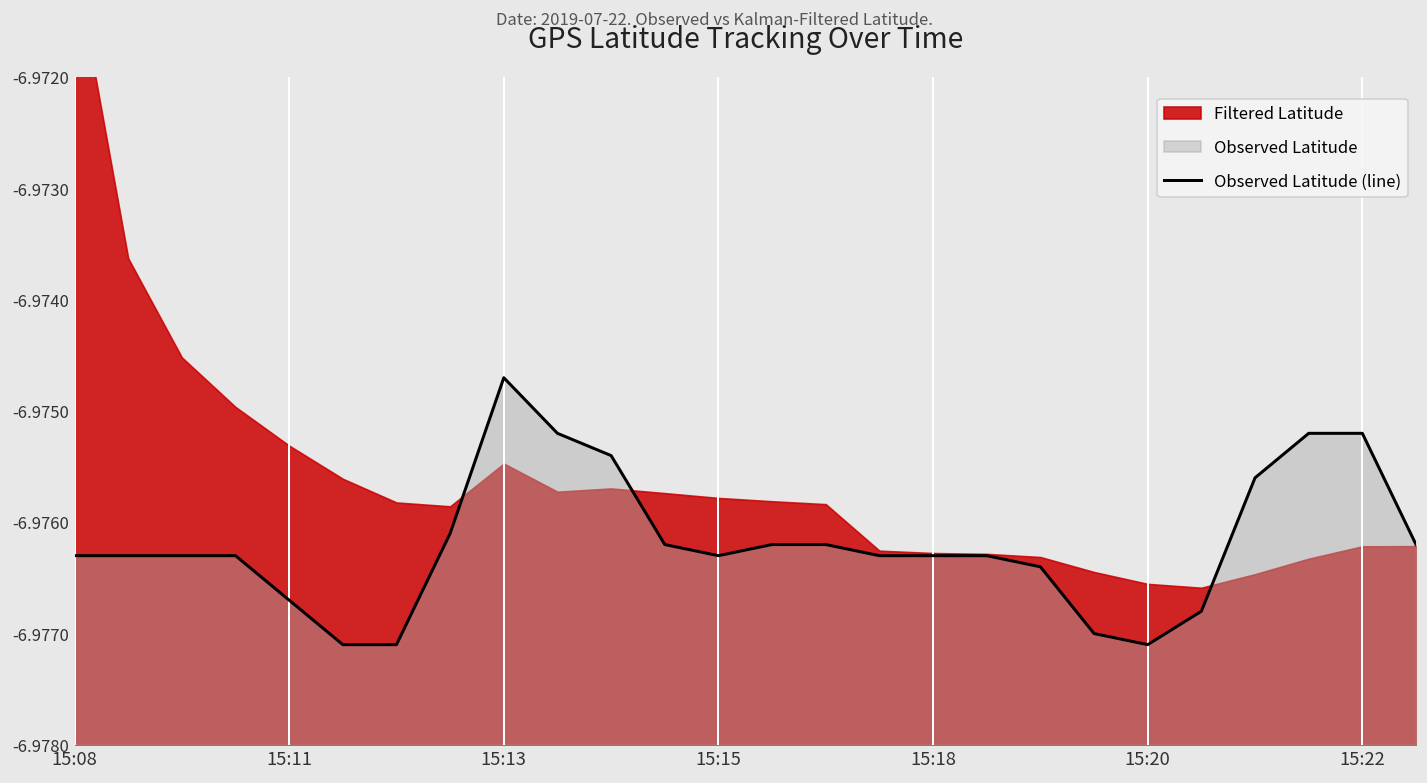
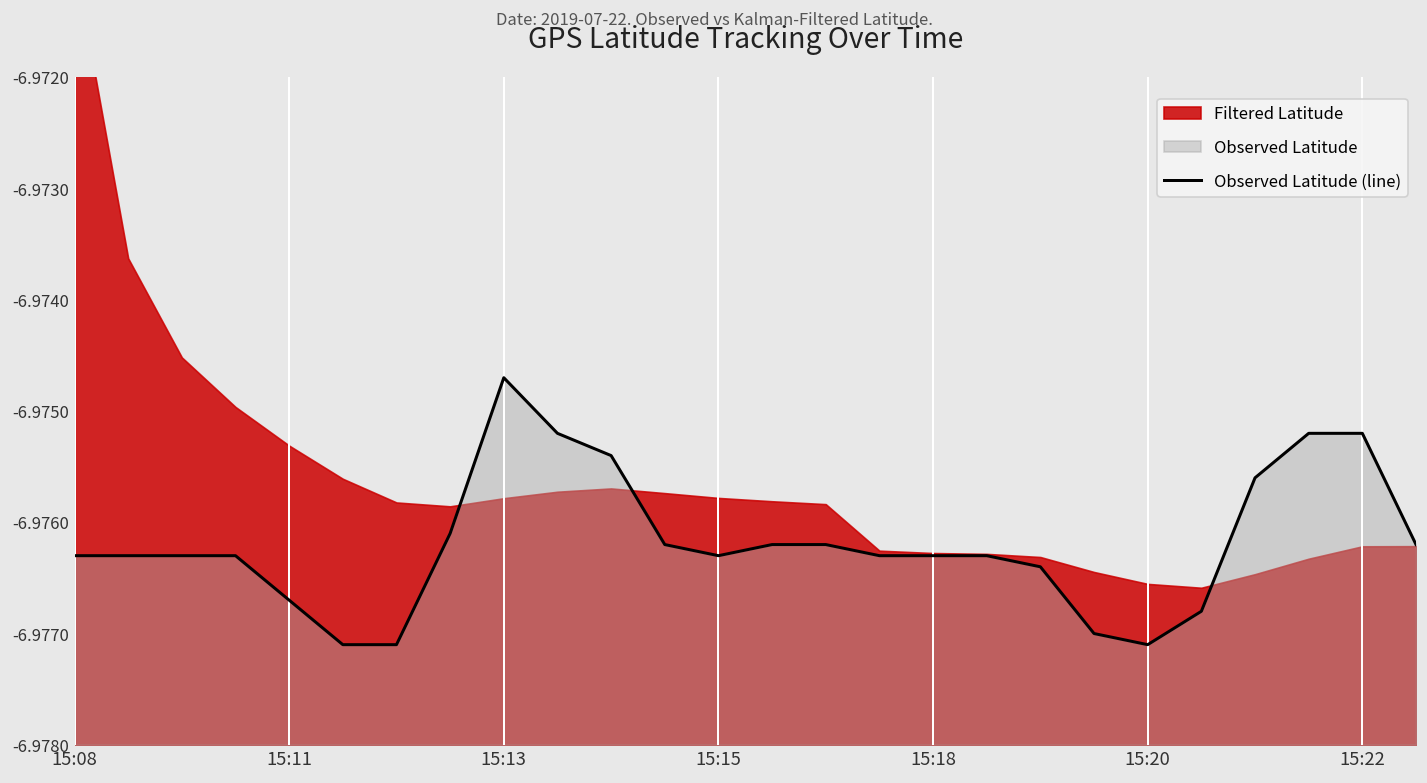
Filtered Latitude, 15:13: -6.9755 -> -6.9758
